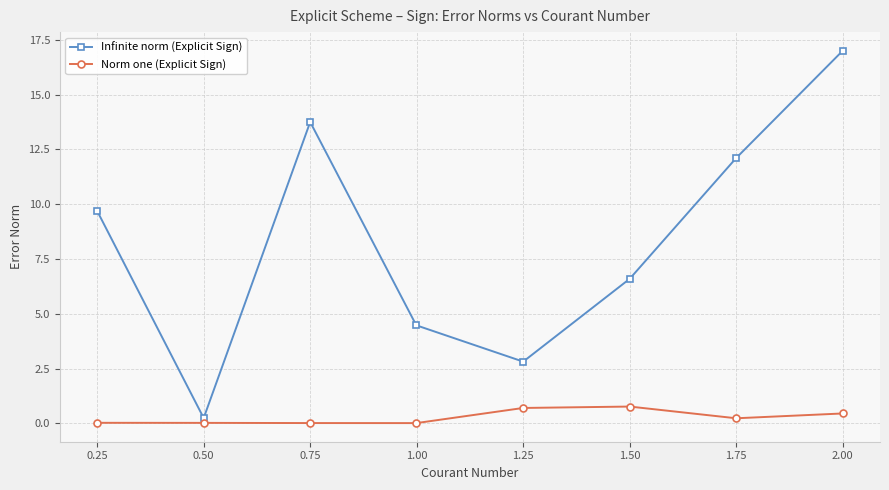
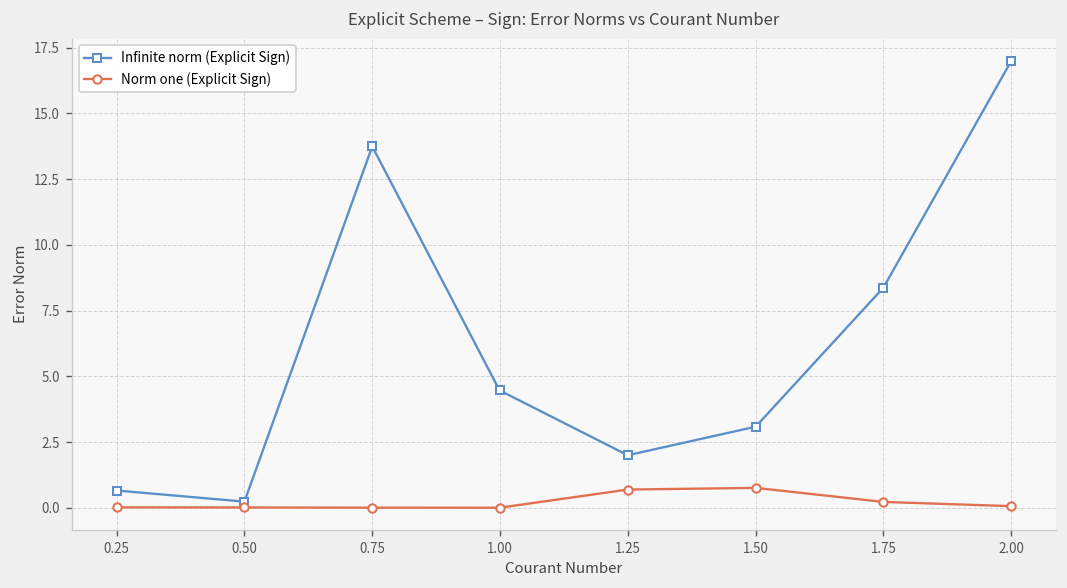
Infinite norm (Explicit Sign), 0.25: 9.7 -> 0.7
Infinite norm (Explicit Sign), 1.25: 2.8 -> 2.0
Infinite norm (Explicit Sign), 1.50: 6.6 -> 3.1
Infinite norm (Explicit Sign), 1.75: 12.1 -> 8.4
Norm one (Explicit Sign), 2.00: 0.5 -> 0.1
